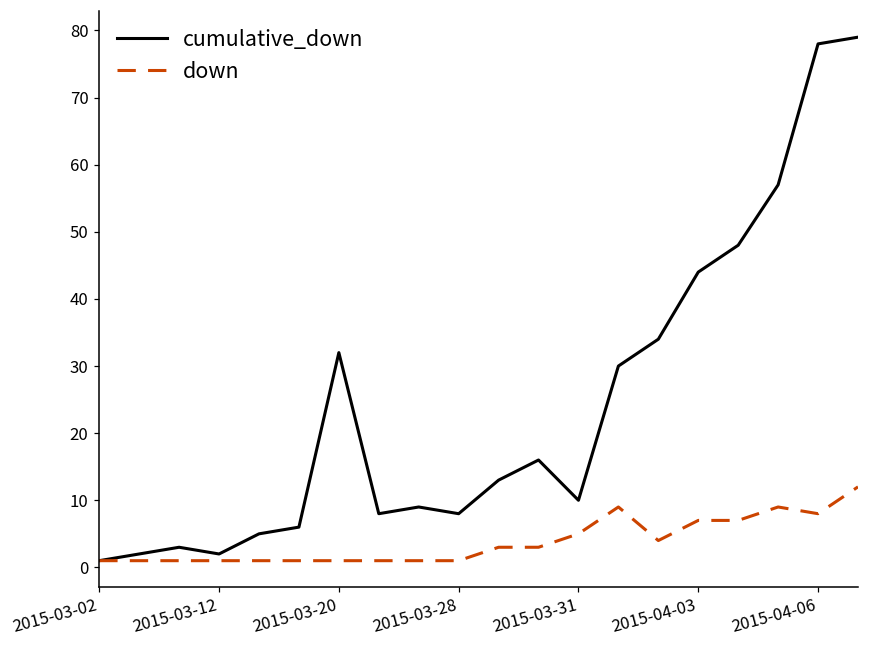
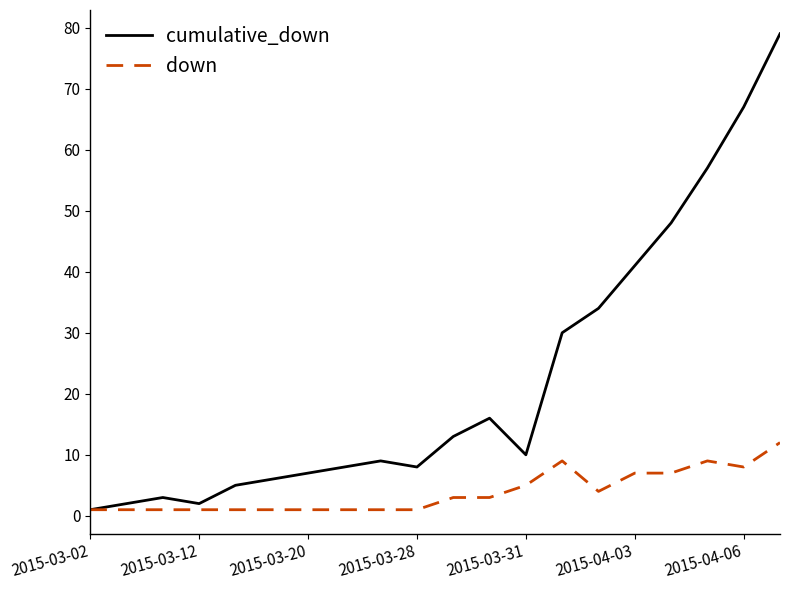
cumulative_down, 2015-03-20: 32 -> 7
cumulative_down, 2015-04-03: 44 -> 41
cumulative_down, 2015-04-06: 78 -> 67
